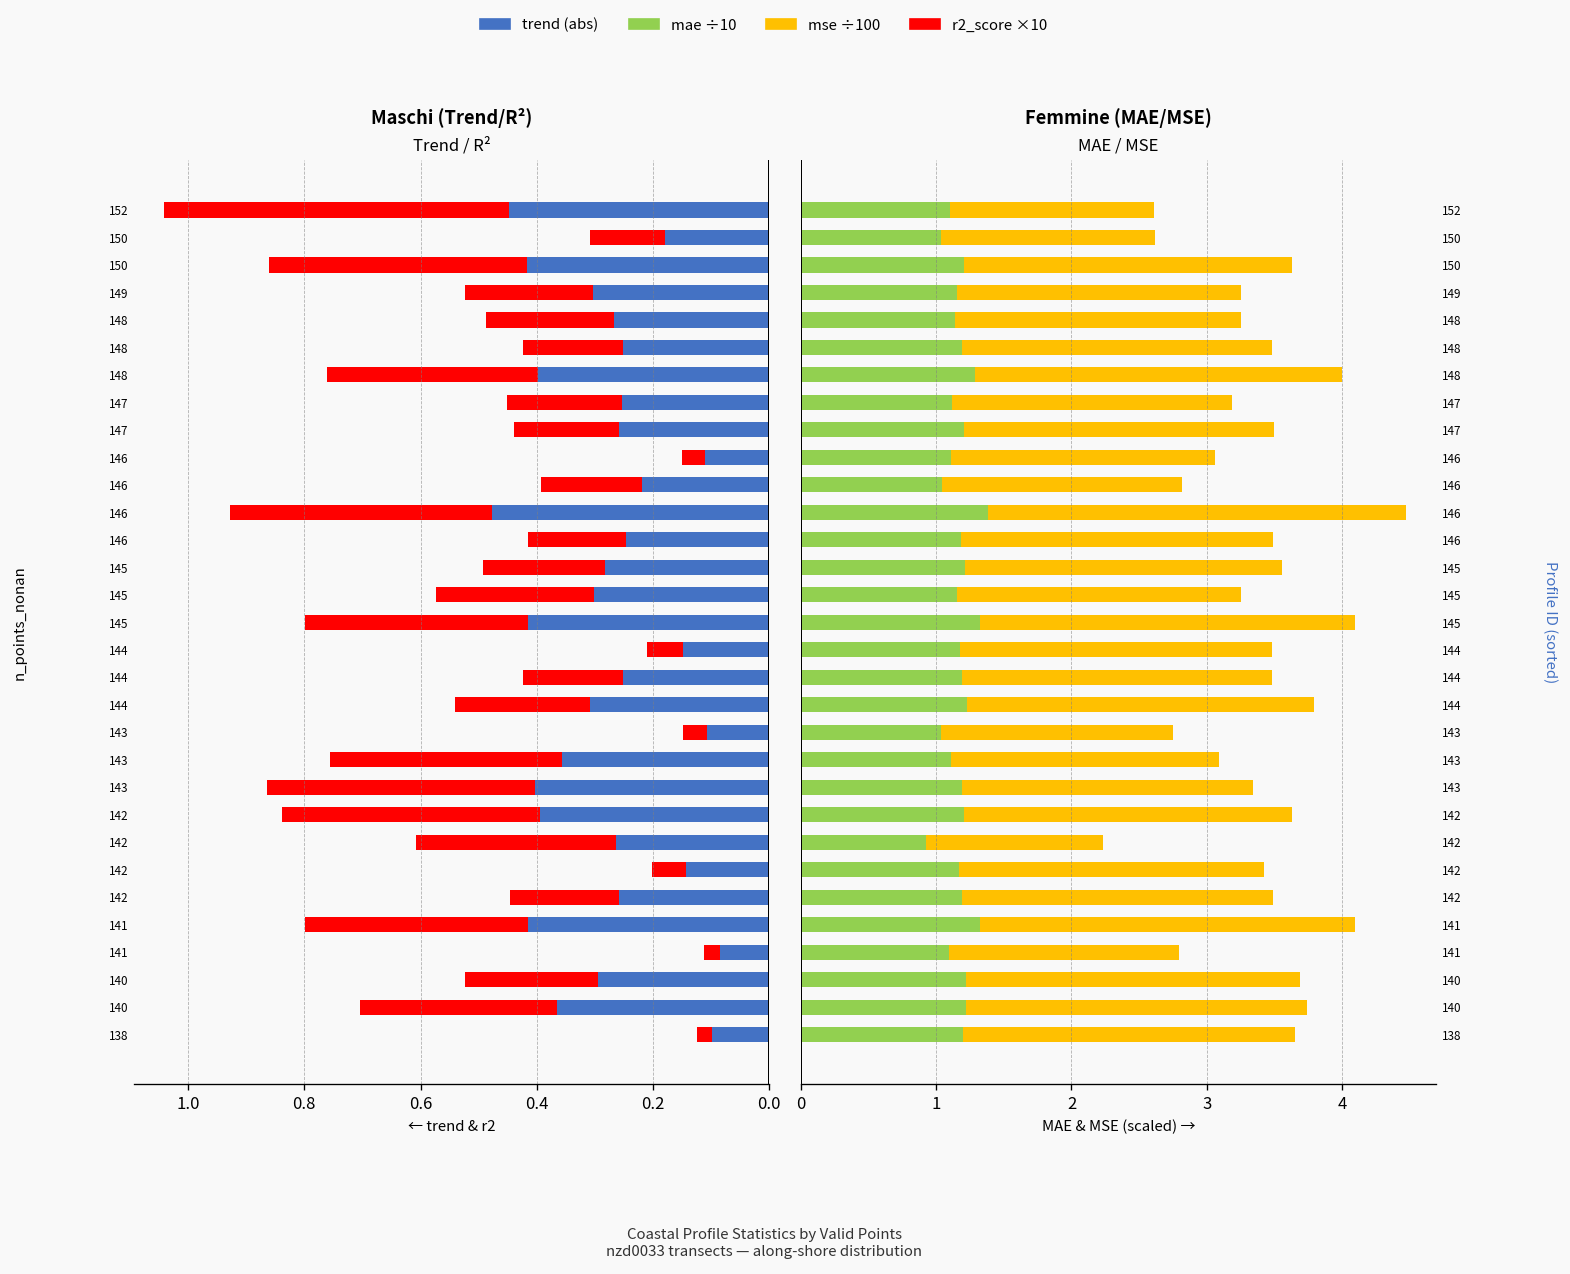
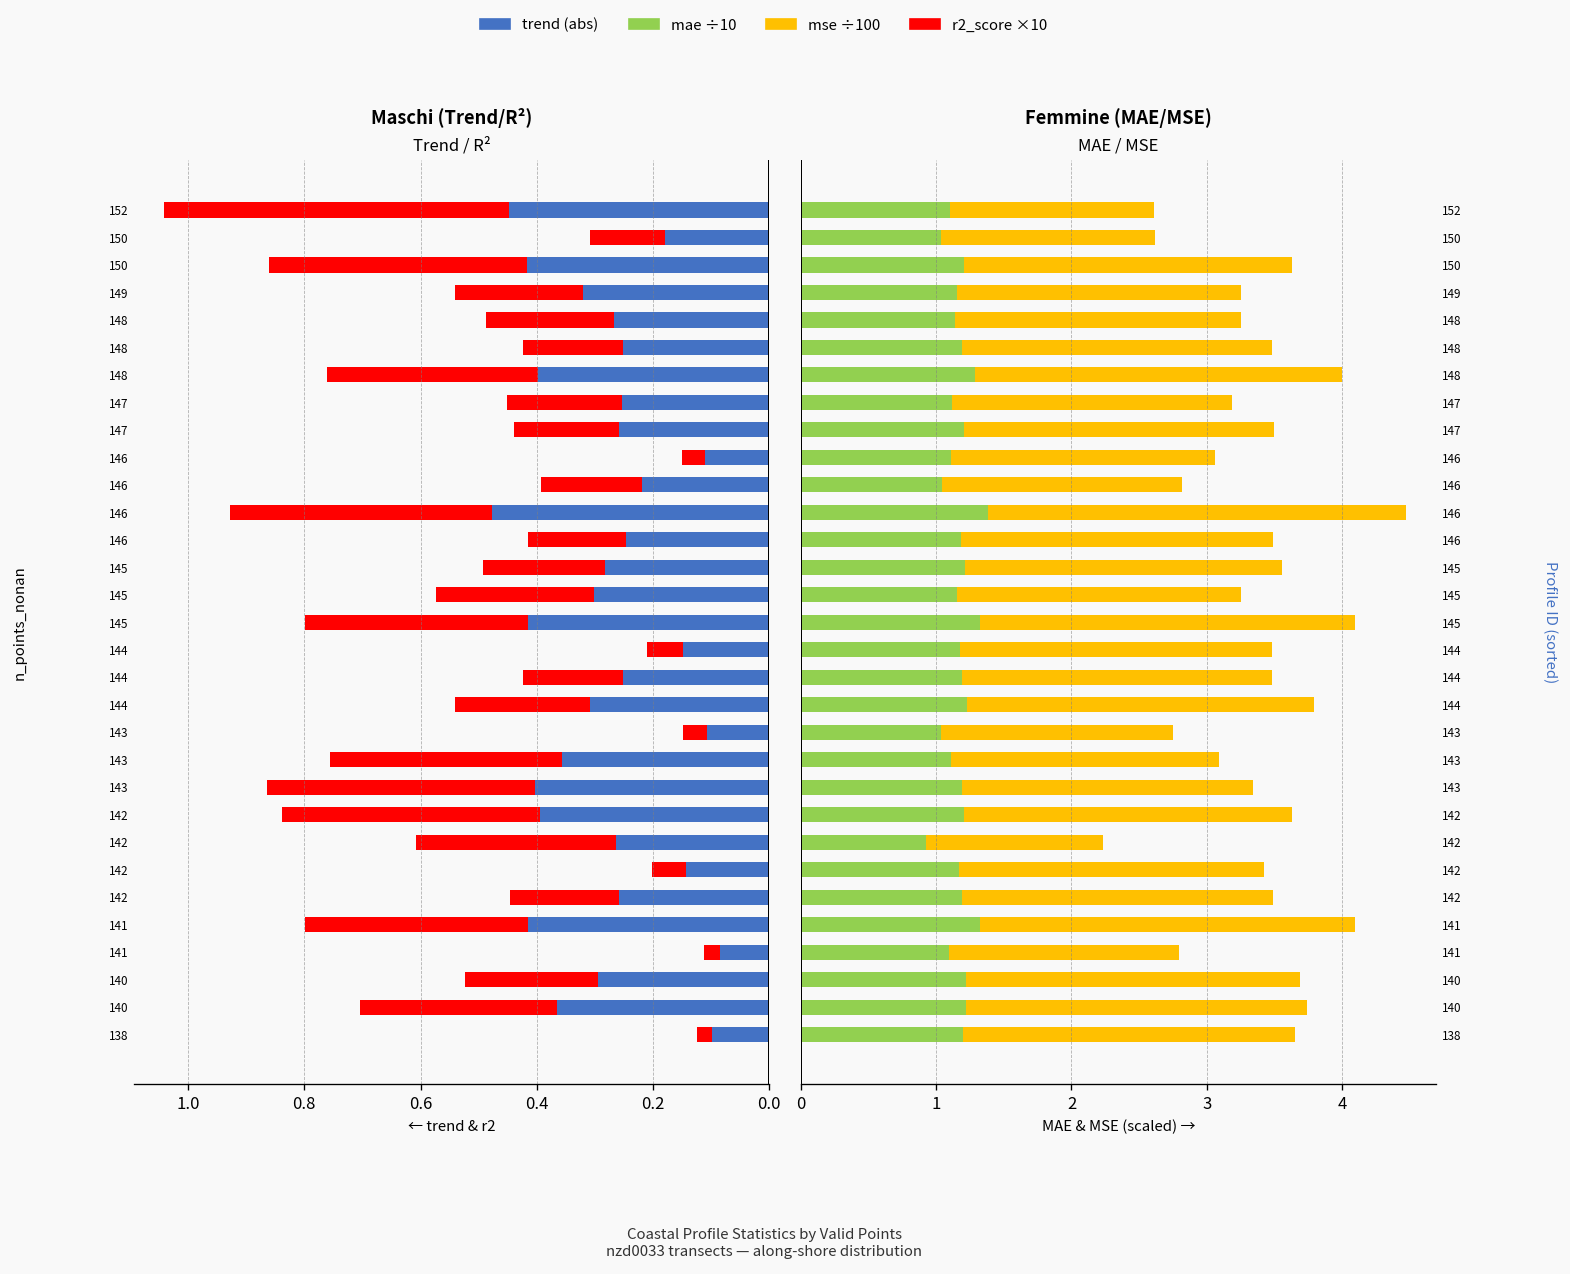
Trend / R², trend (abs), 149: 0.30 -> 0.32
